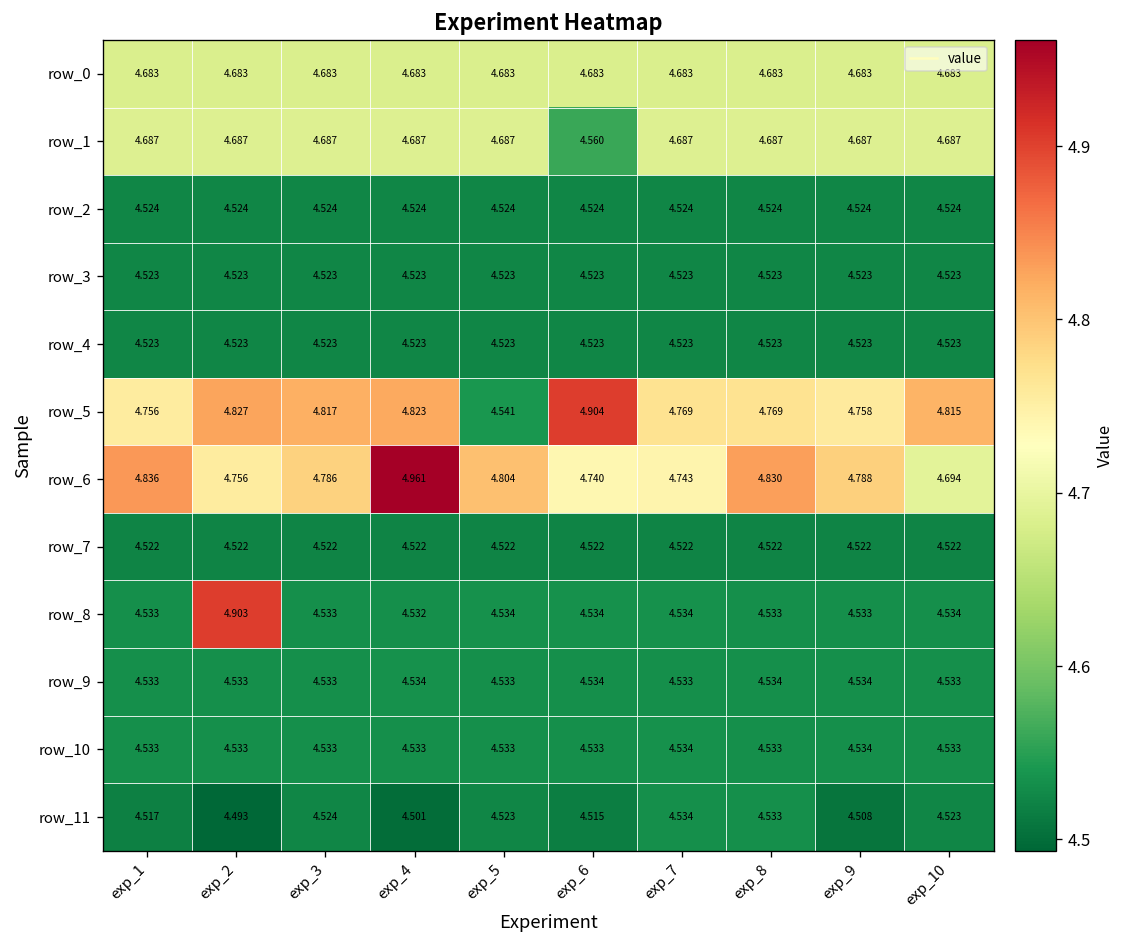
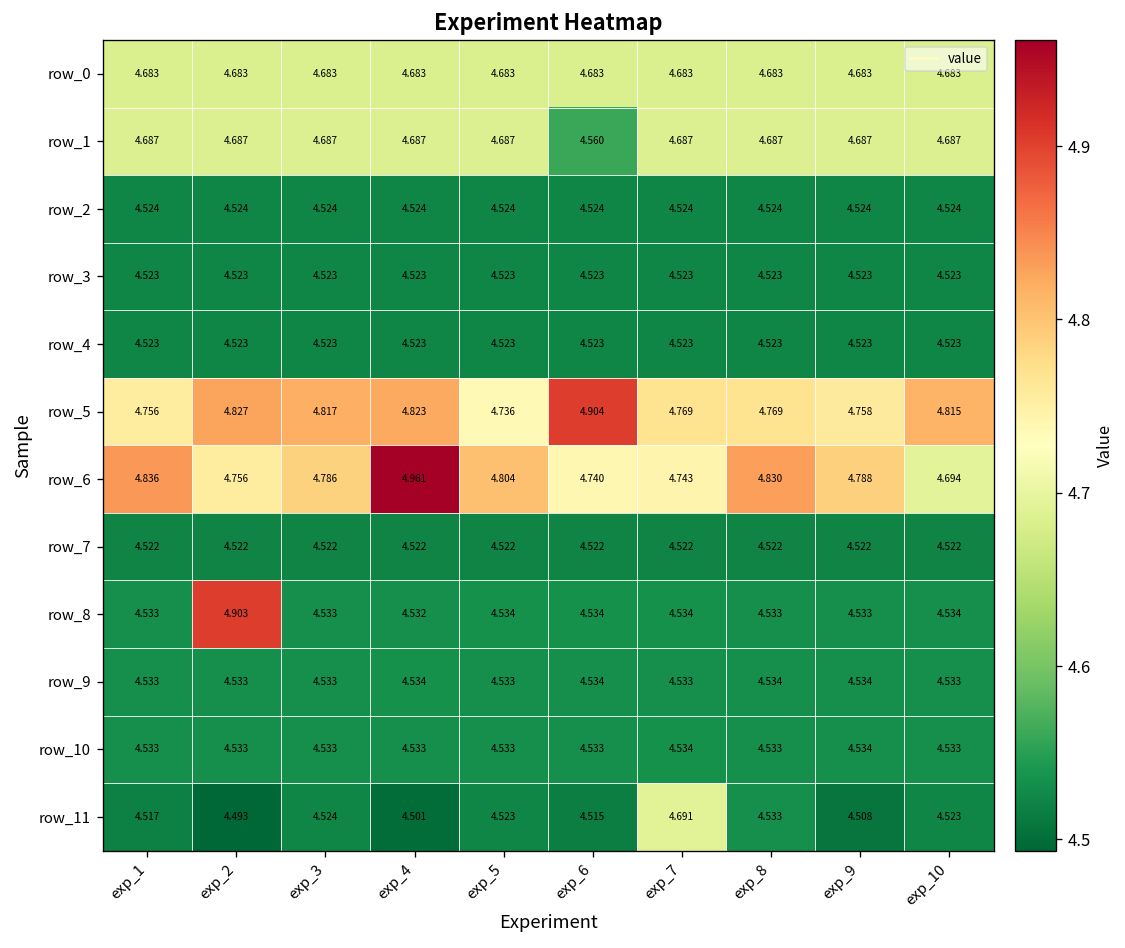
row_5, exp_5: 4.541 -> 4.736
row_11, exp_7: 4.534 -> 4.691
